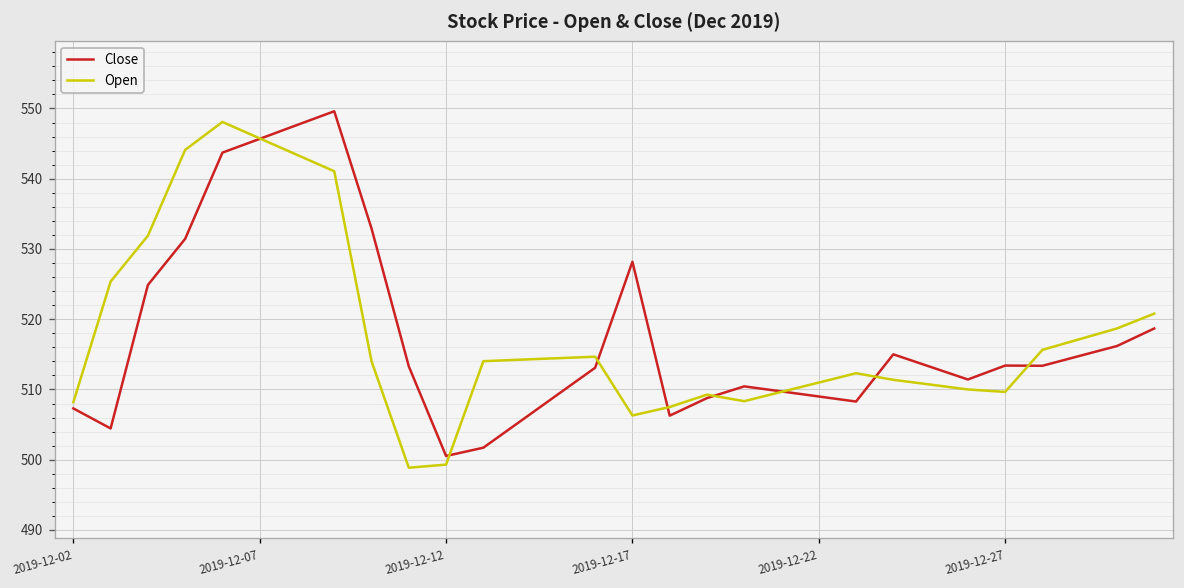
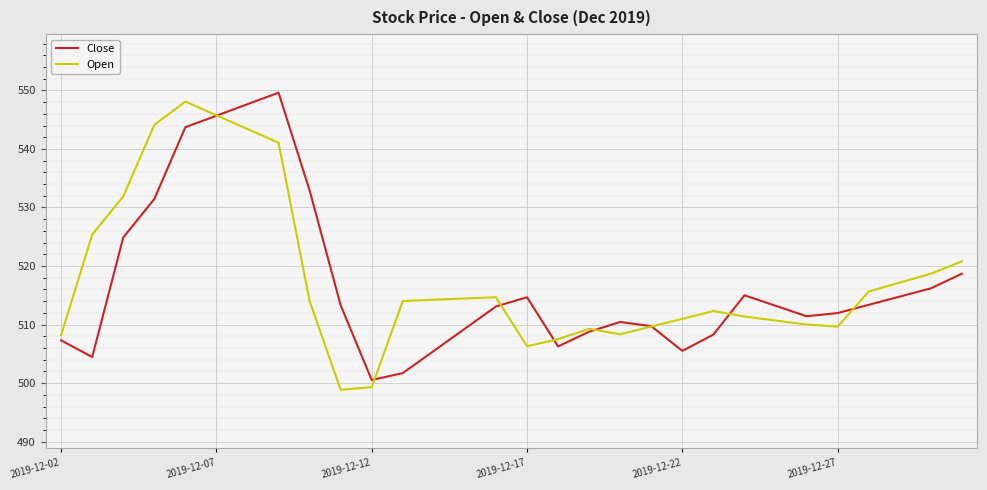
Close, 2019-12-17: 528 -> 515
Close, 2019-12-22: 509 -> 506
Close, 2019-12-27: 513 -> 512
